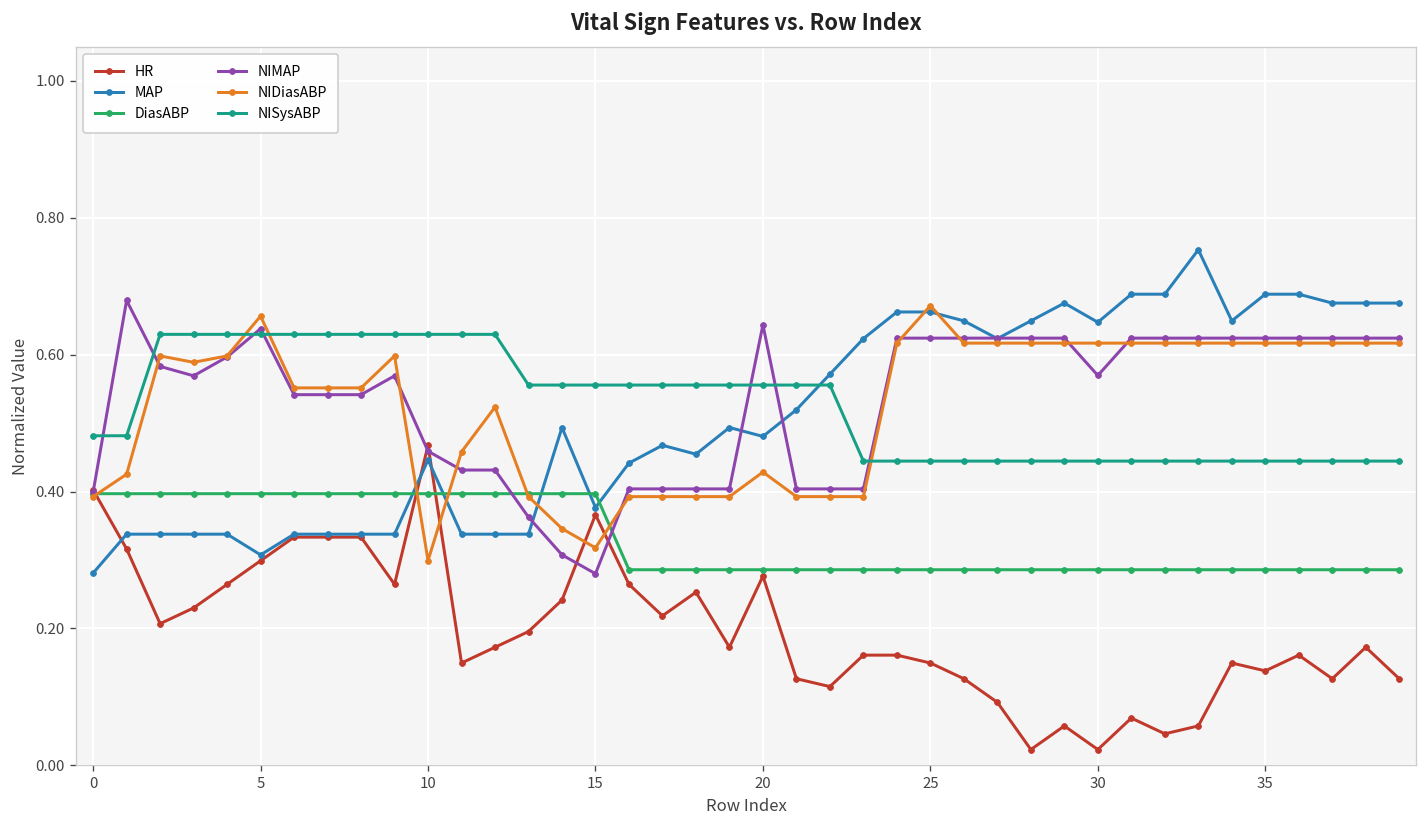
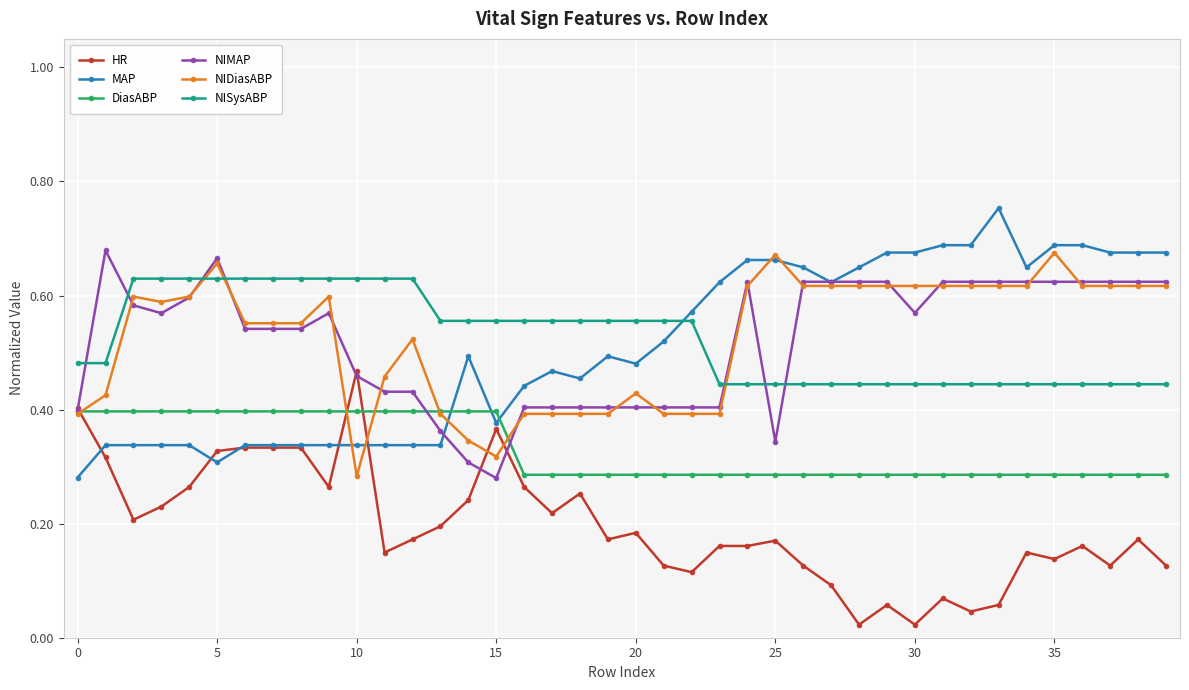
HR, 5: 0.30 -> 0.33
NIMAP, 5: 0.64 -> 0.67
MAP, 10: 0.45 -> 0.34
NIDiasABP, 10: 0.30 -> 0.28
HR, 20: 0.28 -> 0.18
NIMAP, 20: 0.64 -> 0.40
HR, 25: 0.15 -> 0.17
NIMAP, 25: 0.62 -> 0.34
MAP, 30: 0.65 -> 0.68
NIDiasABP, 35: 0.62 -> 0.68
